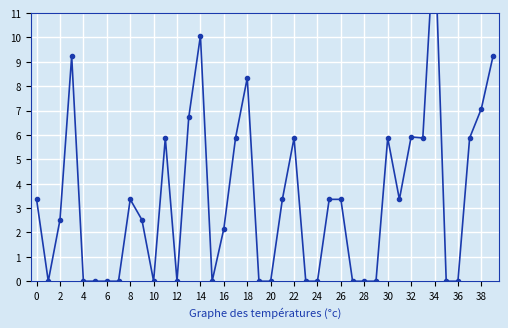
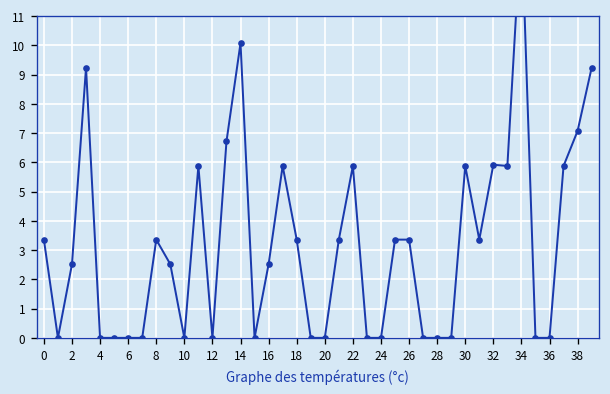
16: 2.2 -> 2.5
18: 8.3 -> 3.4
